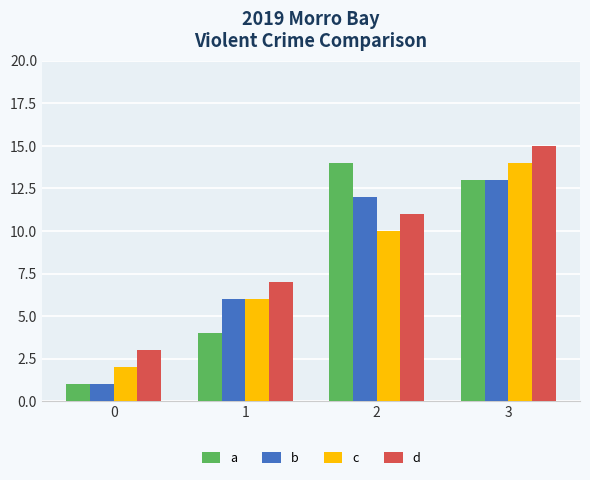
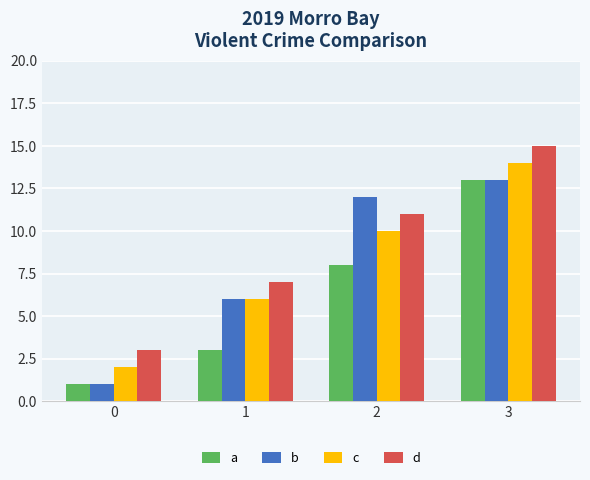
a, 1: 4 -> 3
a, 2: 14 -> 8
